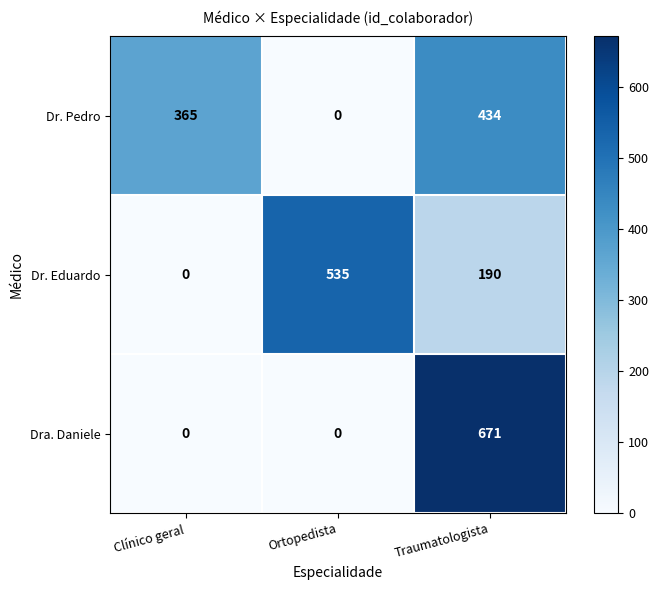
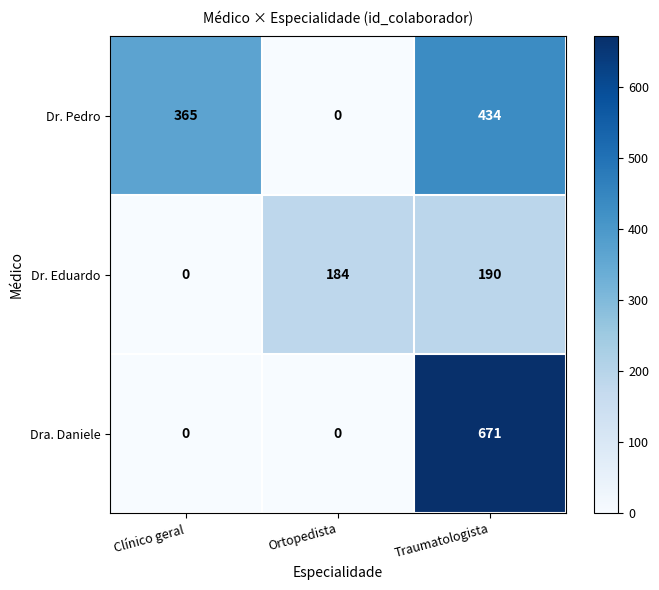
Dr. Eduardo, Ortopedista: 535 -> 184
